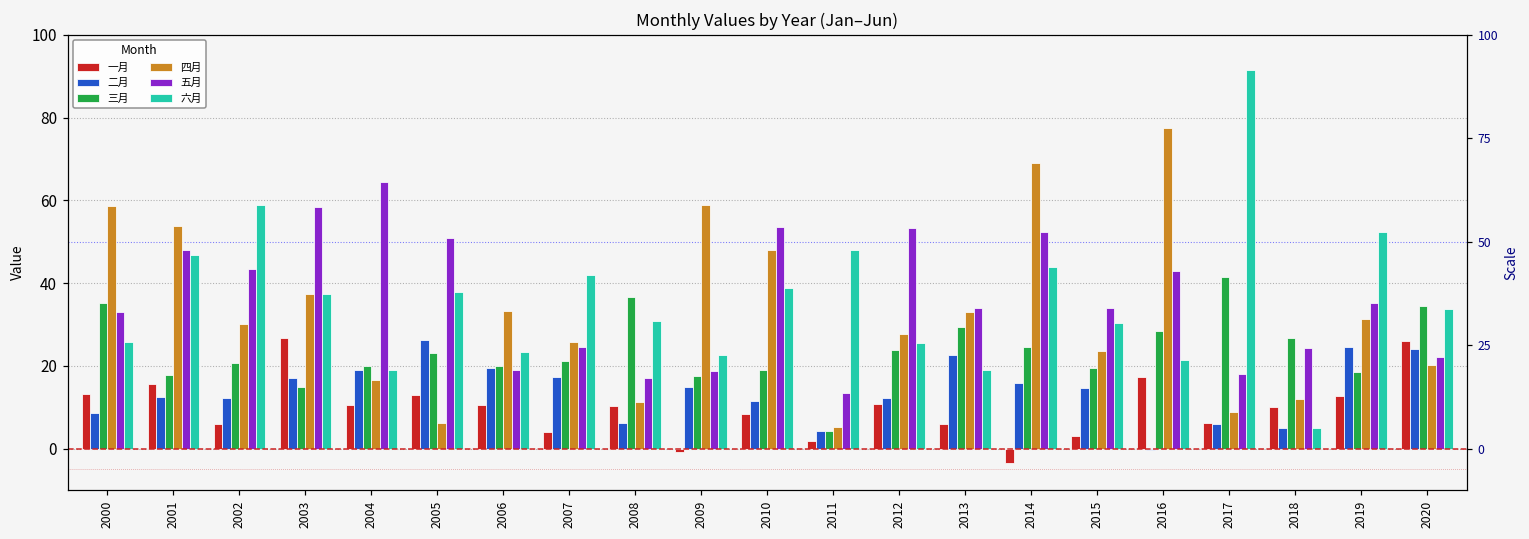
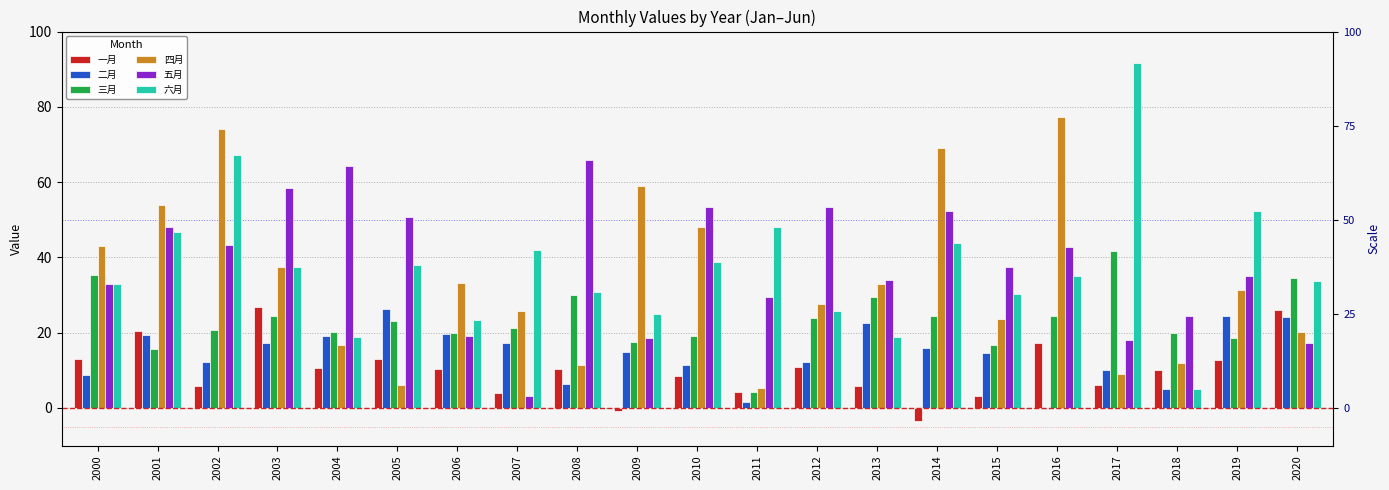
四月, 2000: 59 -> 43
六月, 2000: 26 -> 33
一月, 2001: 16 -> 20
二月, 2001: 12 -> 19
三月, 2001: 18 -> 16
四月, 2002: 30 -> 74
六月, 2002: 59 -> 67
三月, 2003: 15 -> 24
五月, 2007: 25 -> 3
三月, 2008: 37 -> 30
五月, 2008: 17 -> 66
六月, 2009: 23 -> 25
一月, 2011: 2 -> 4
二月, 2011: 4 -> 1
五月, 2011: 13 -> 29
三月, 2015: 20 -> 17
五月, 2015: 34 -> 37
三月, 2016: 28 -> 24
六月, 2016: 22 -> 35
二月, 2017: 6 -> 10
三月, 2018: 27 -> 20
五月, 2020: 22 -> 17
